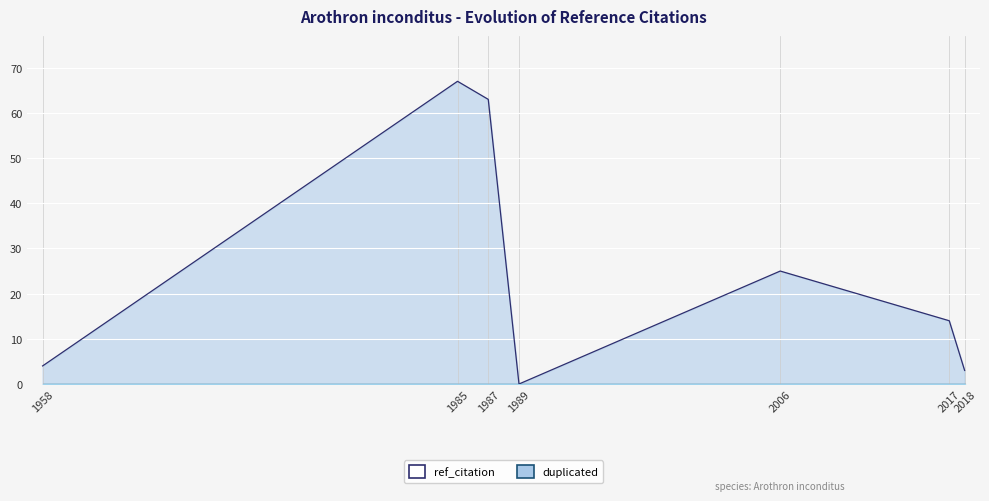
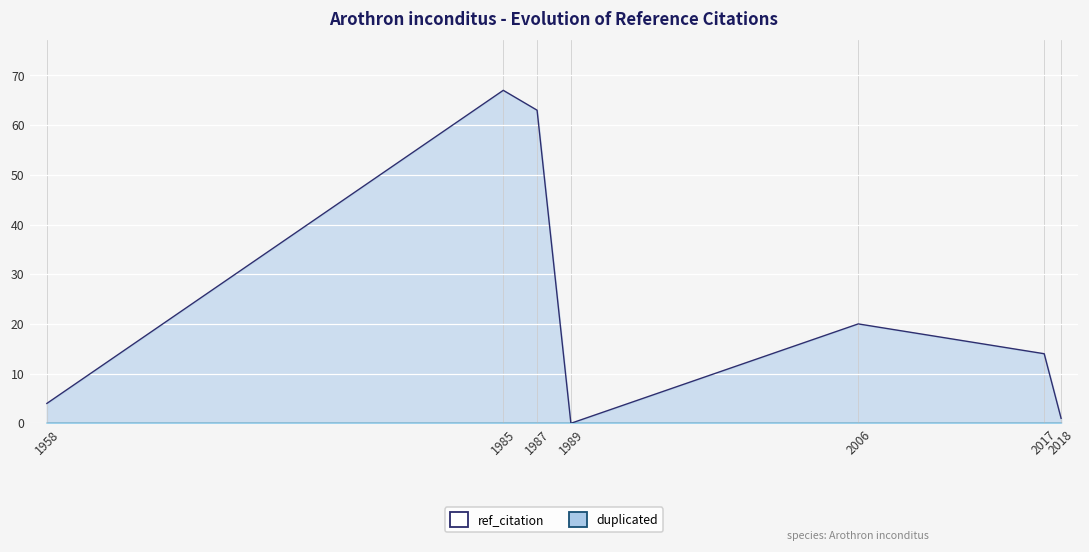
ref_citation, 2006: 25 -> 20
ref_citation, 2018: 3 -> 1
